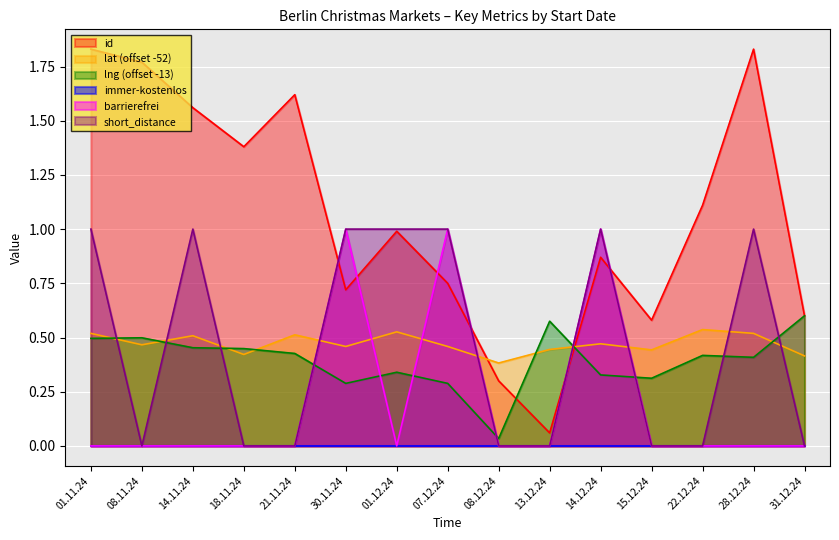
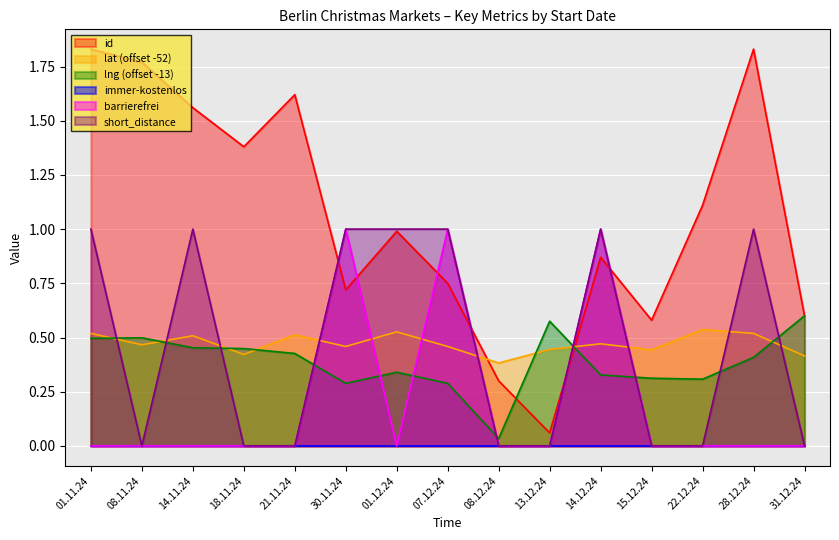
lng (offset -13), 22.12.24: 0.42 -> 0.31
